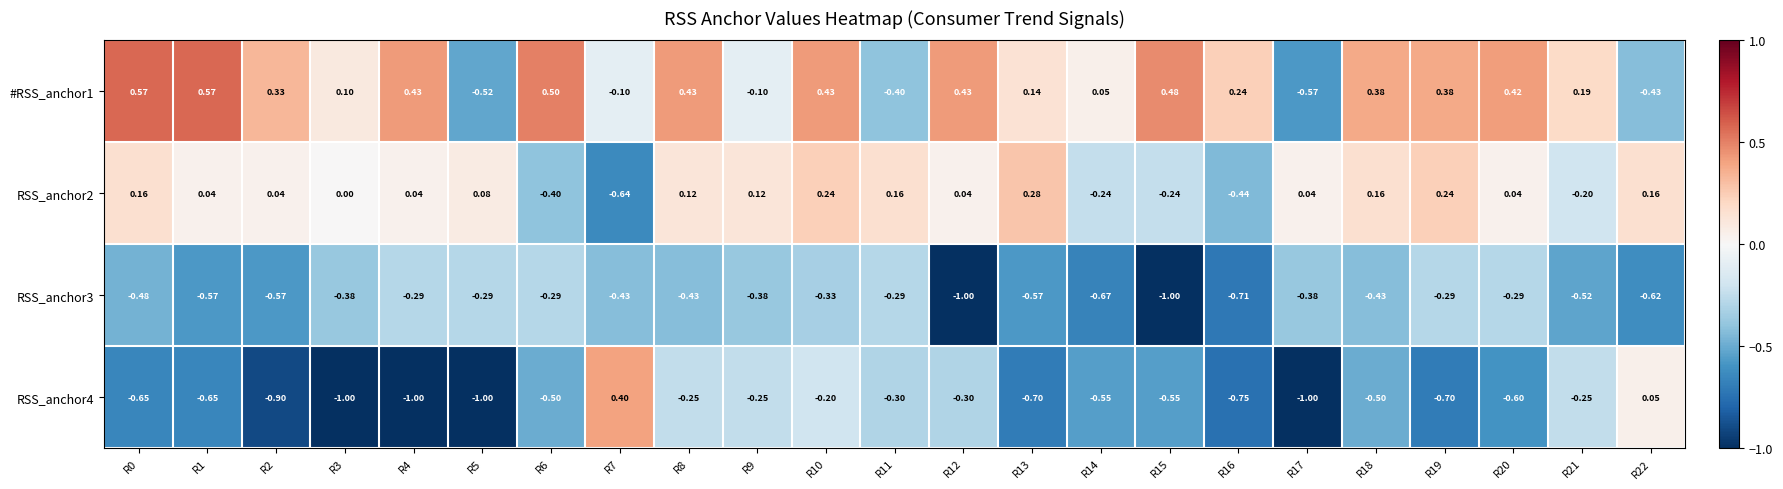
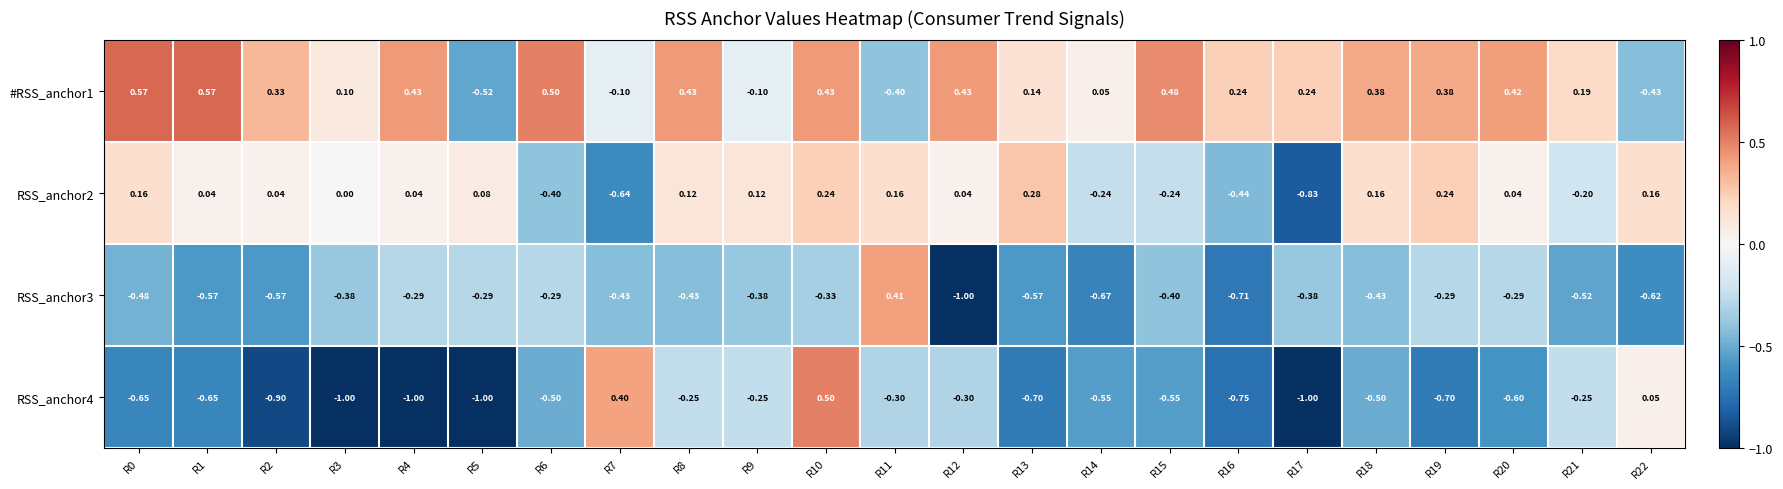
#RSS_anchor1, R17: -0.57 -> 0.24
RSS_anchor2, R17: 0.04 -> -0.83
RSS_anchor3, R11: -0.29 -> 0.41
RSS_anchor3, R15: -1.00 -> -0.40
RSS_anchor4, R10: -0.20 -> 0.50
